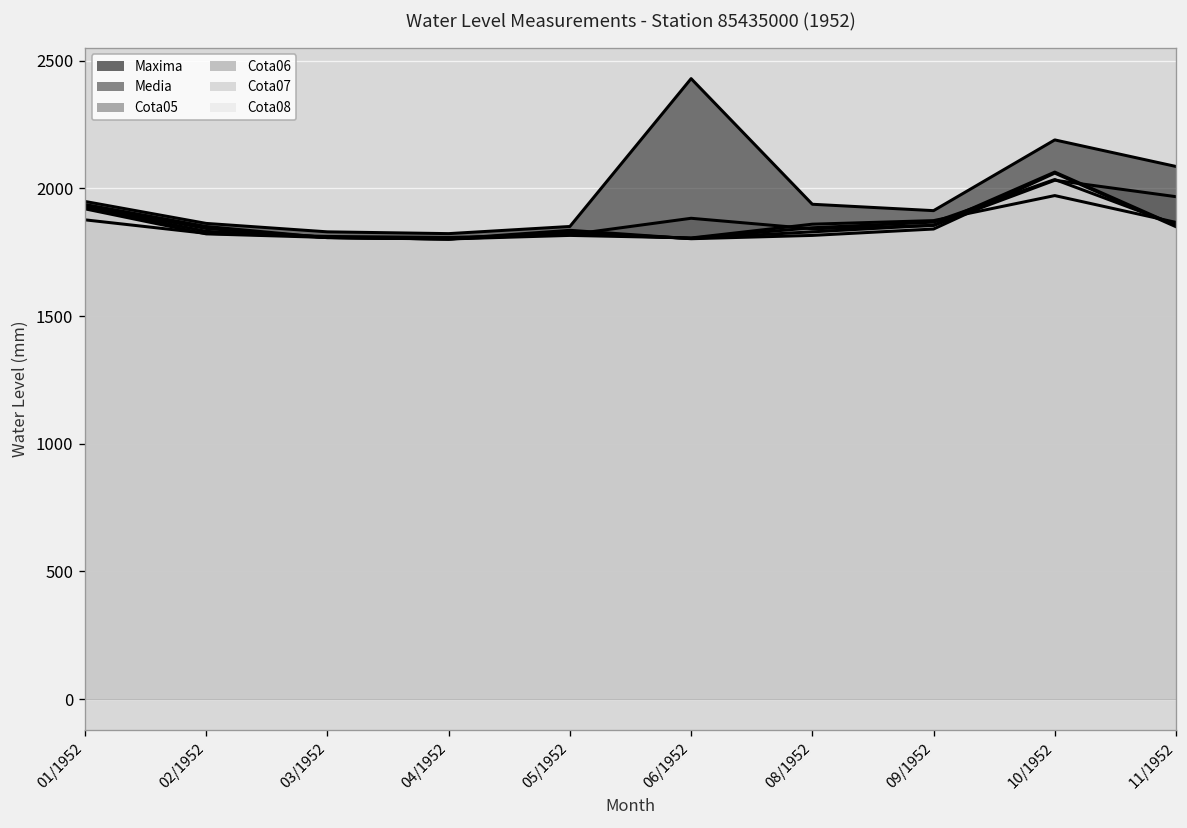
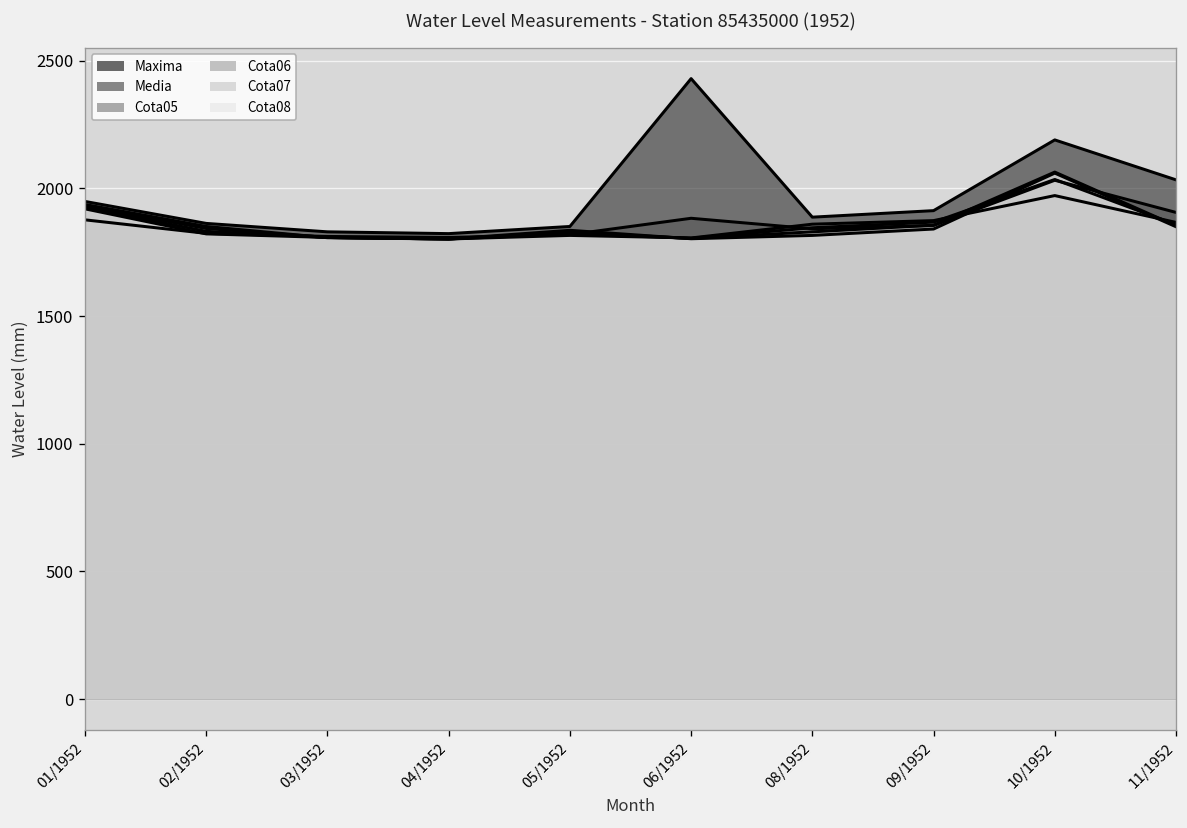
Maxima, 08/1952: 1940 -> 1890
Maxima, 11/1952: 2090 -> 2030
Media, 11/1952: 1970 -> 1910
